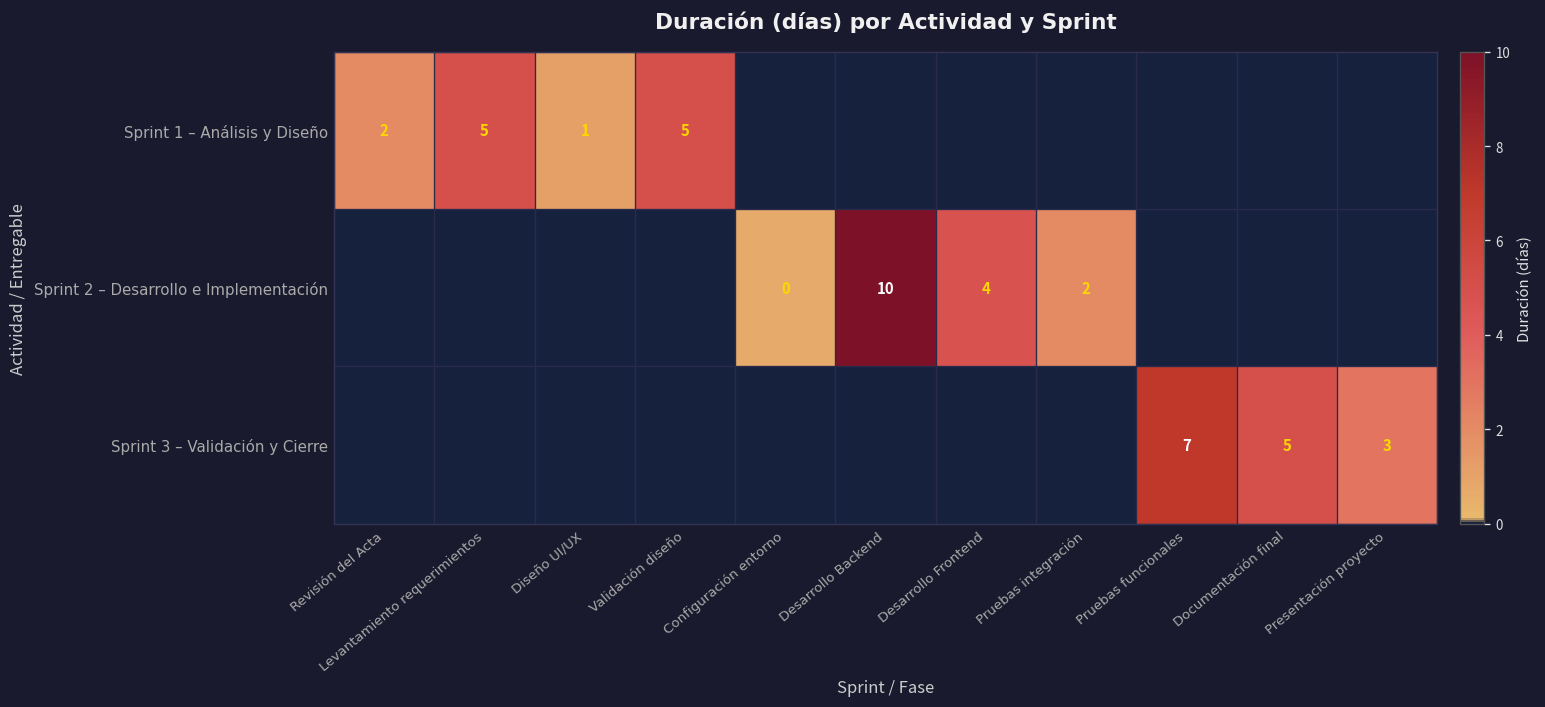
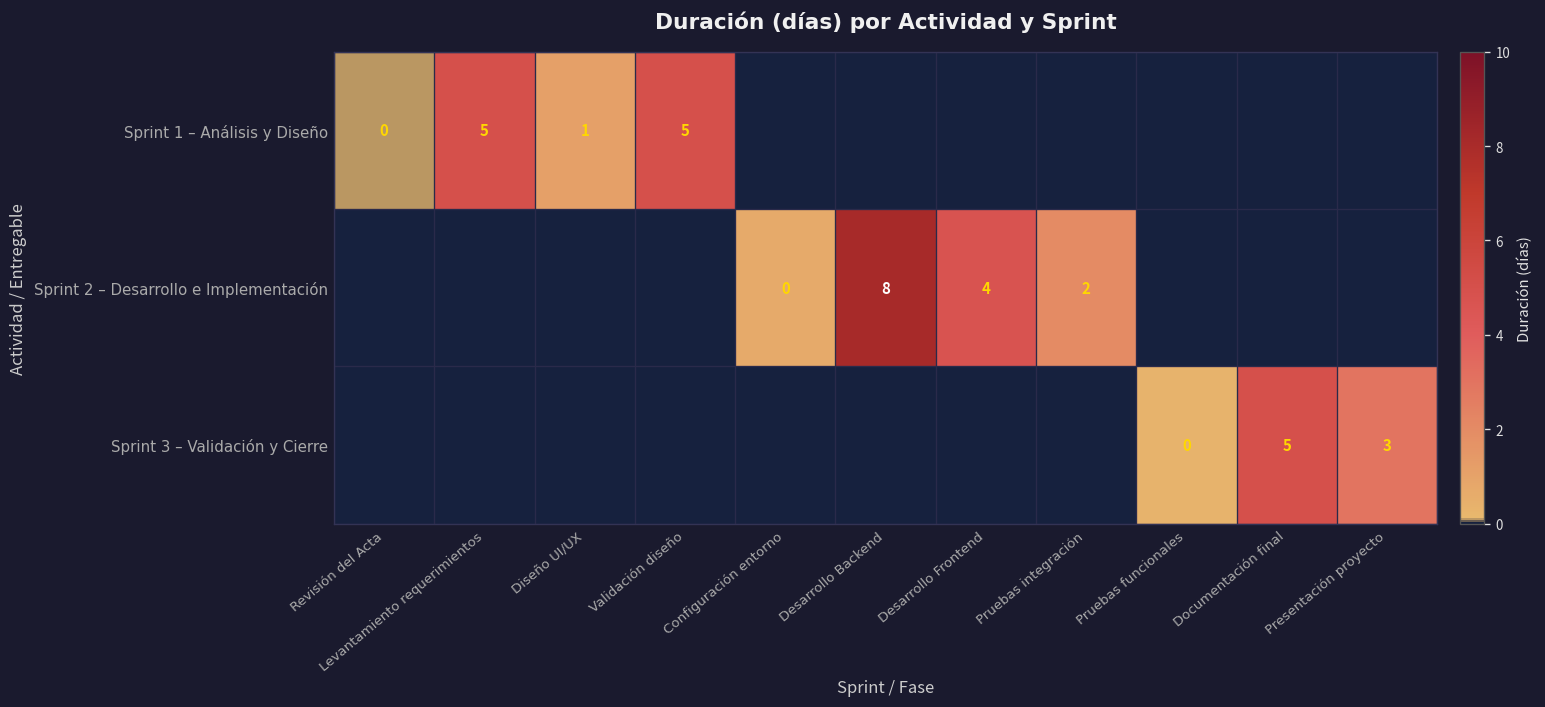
Sprint 1 – Análisis y Diseño, Revisión del Acta: 2 -> 0
Sprint 2 – Desarrollo e Implementación, Desarrollo Backend: 10 -> 8
Sprint 3 – Validación y Cierre, Pruebas funcionales: 7 -> 0
